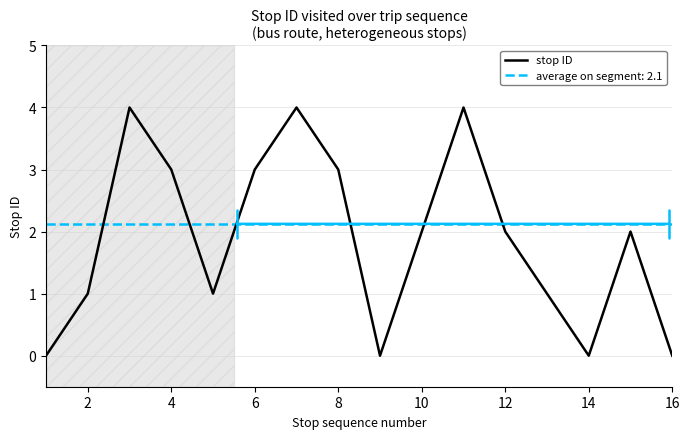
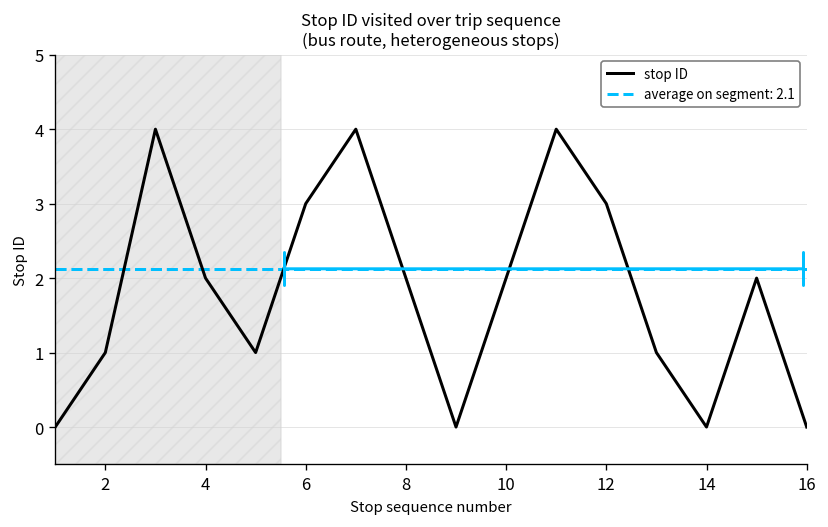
4: 3 -> 2
8: 3 -> 2
12: 2 -> 3
